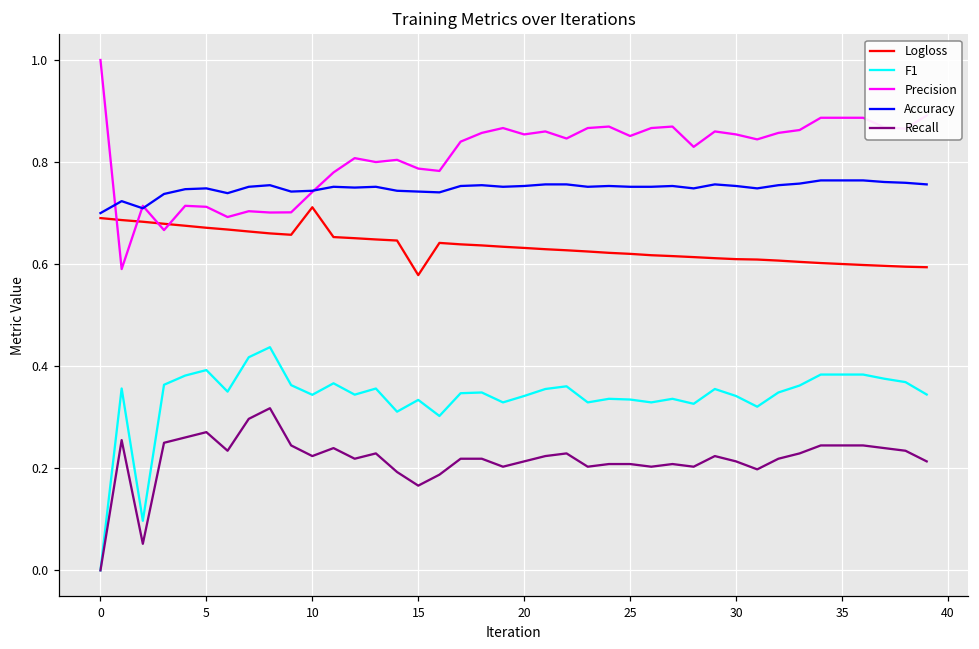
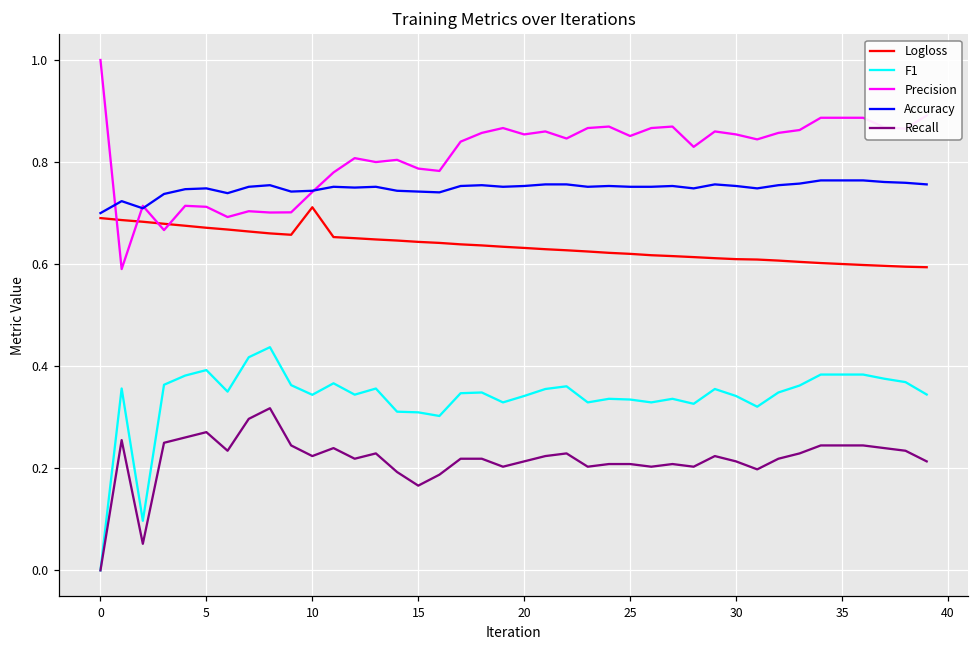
Logloss, 15: 0.58 -> 0.64
F1, 15: 0.33 -> 0.31
